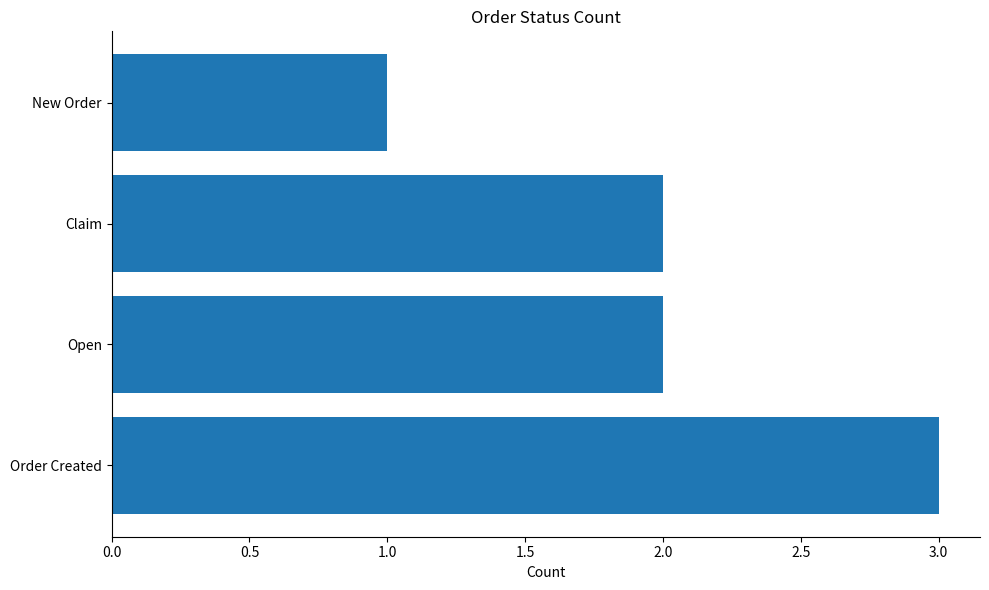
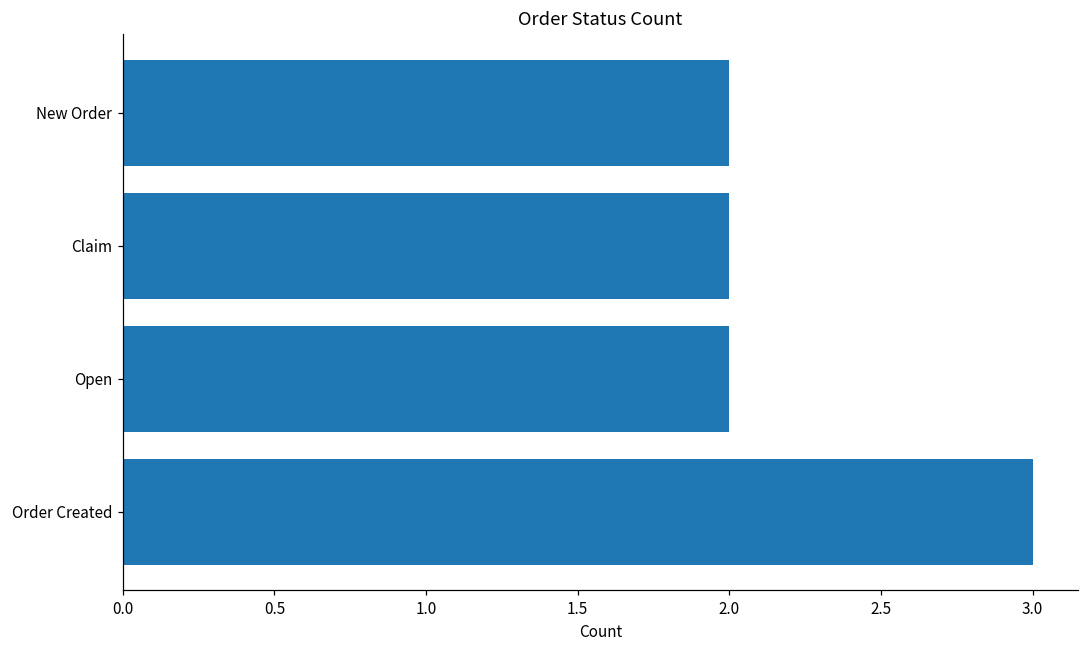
New Order: 1 -> 2
